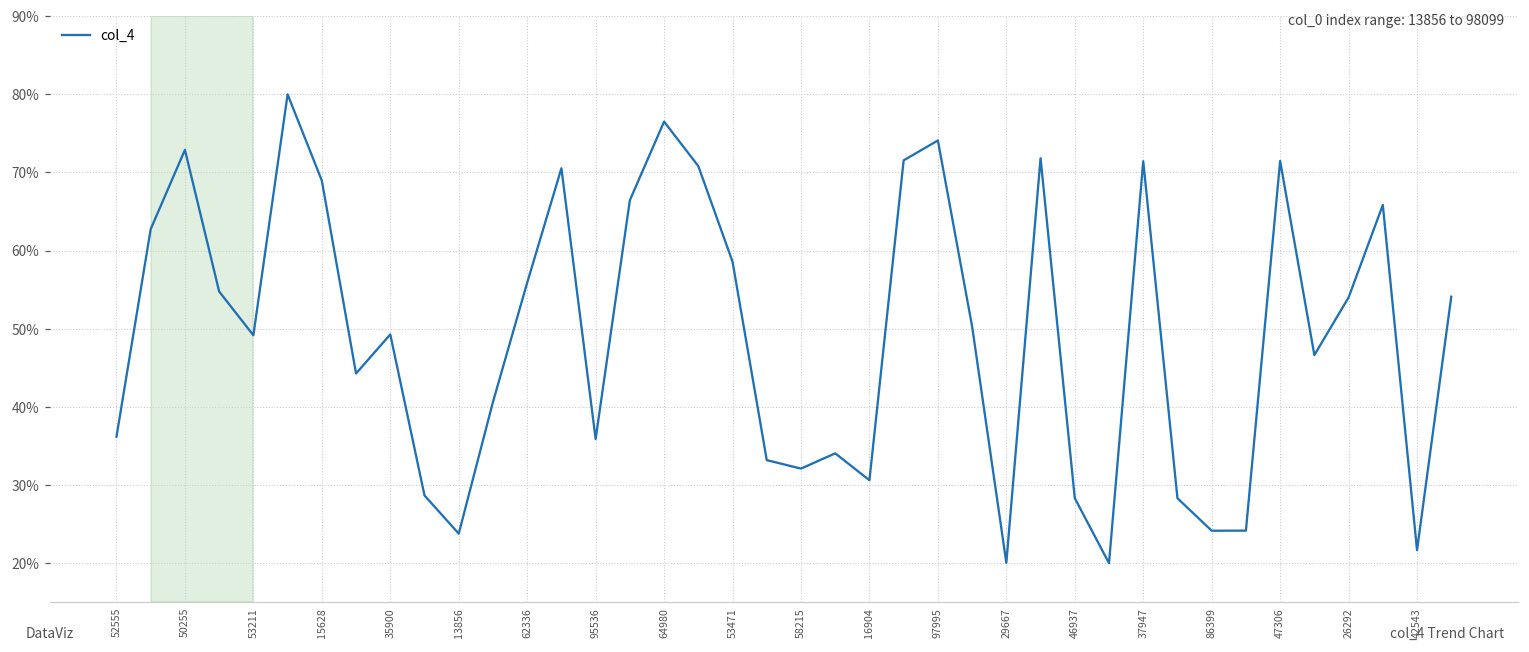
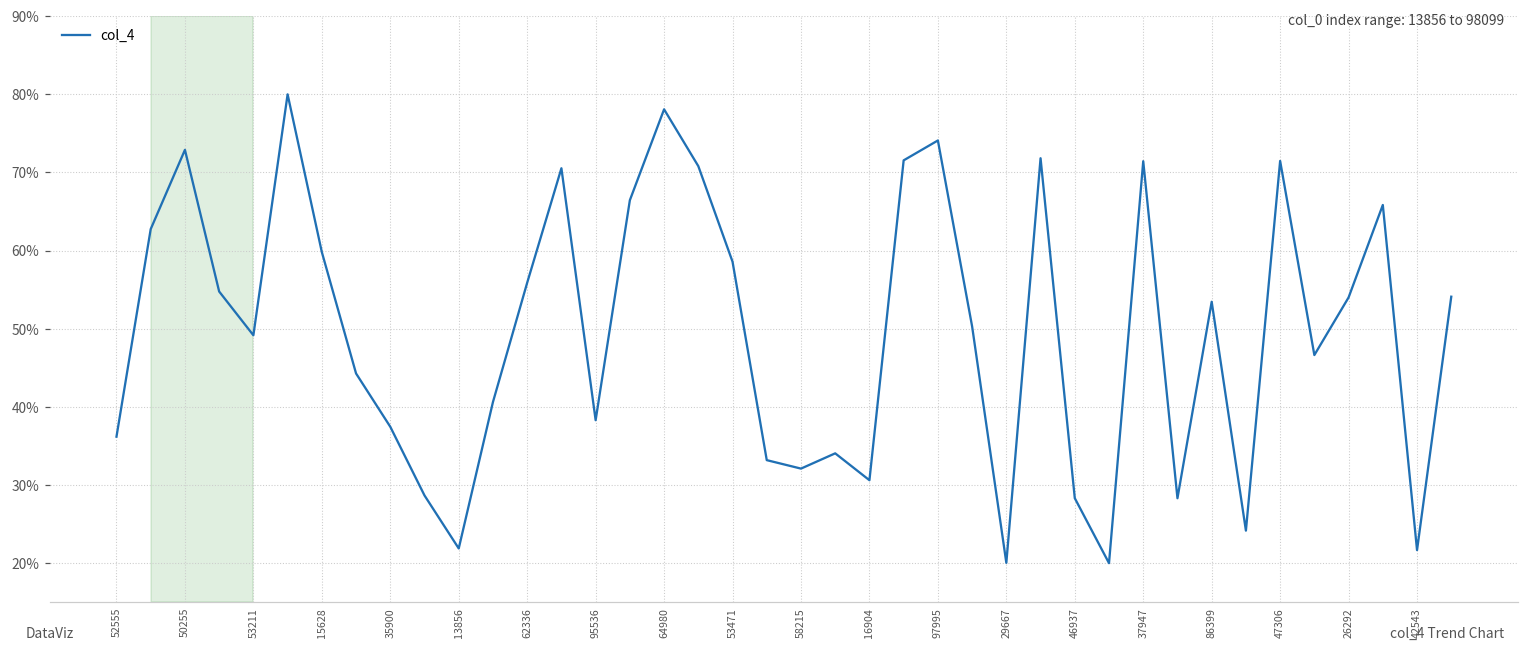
15628: 69% -> 60%
35900: 49% -> 37%
13856: 24% -> 22%
95536: 36% -> 38%
64980: 77% -> 78%
86399: 24% -> 53%
